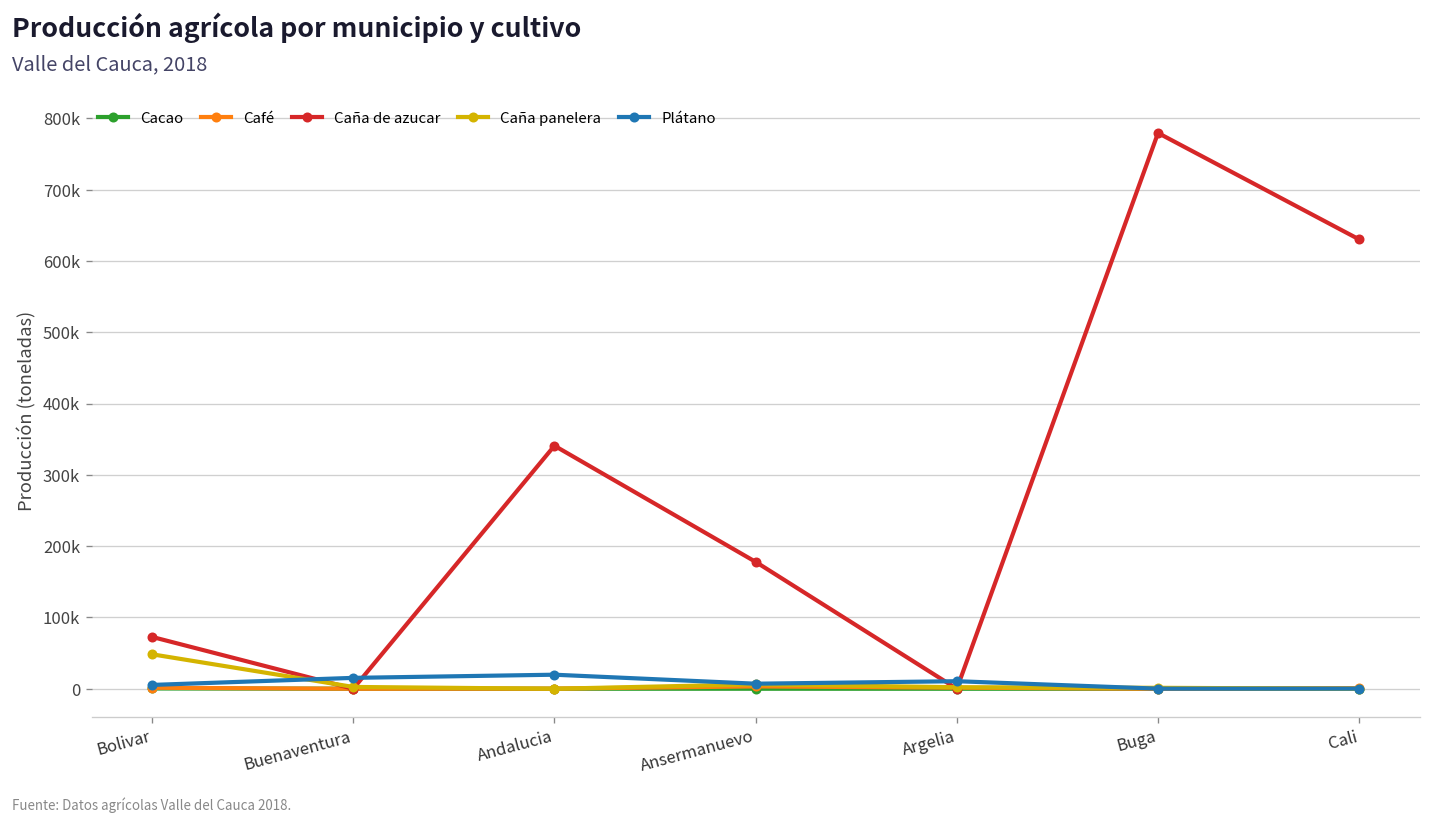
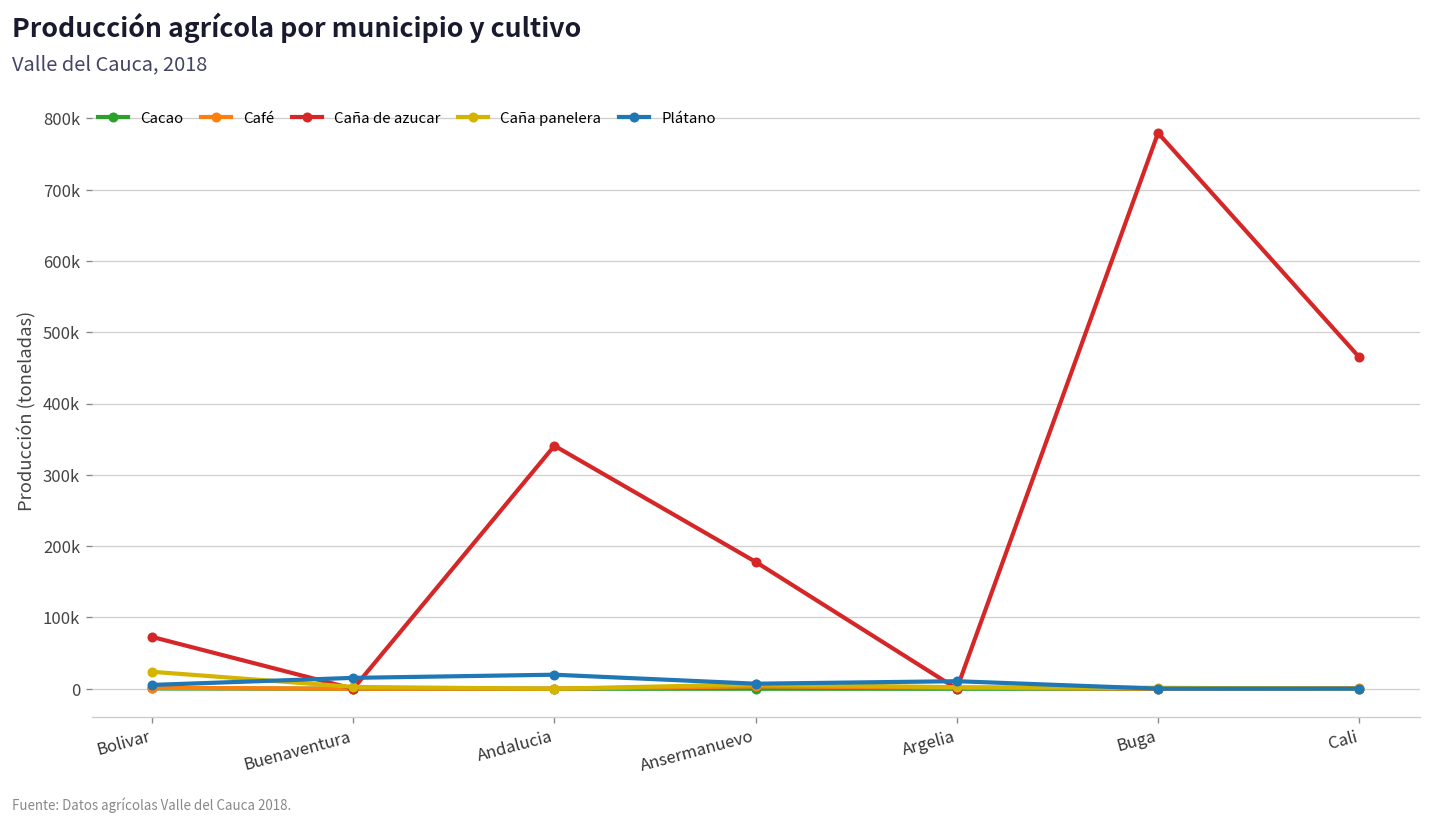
Caña panelera, Bolivar: 50000 -> 20000
Caña de azucar, Cali: 630000 -> 470000
